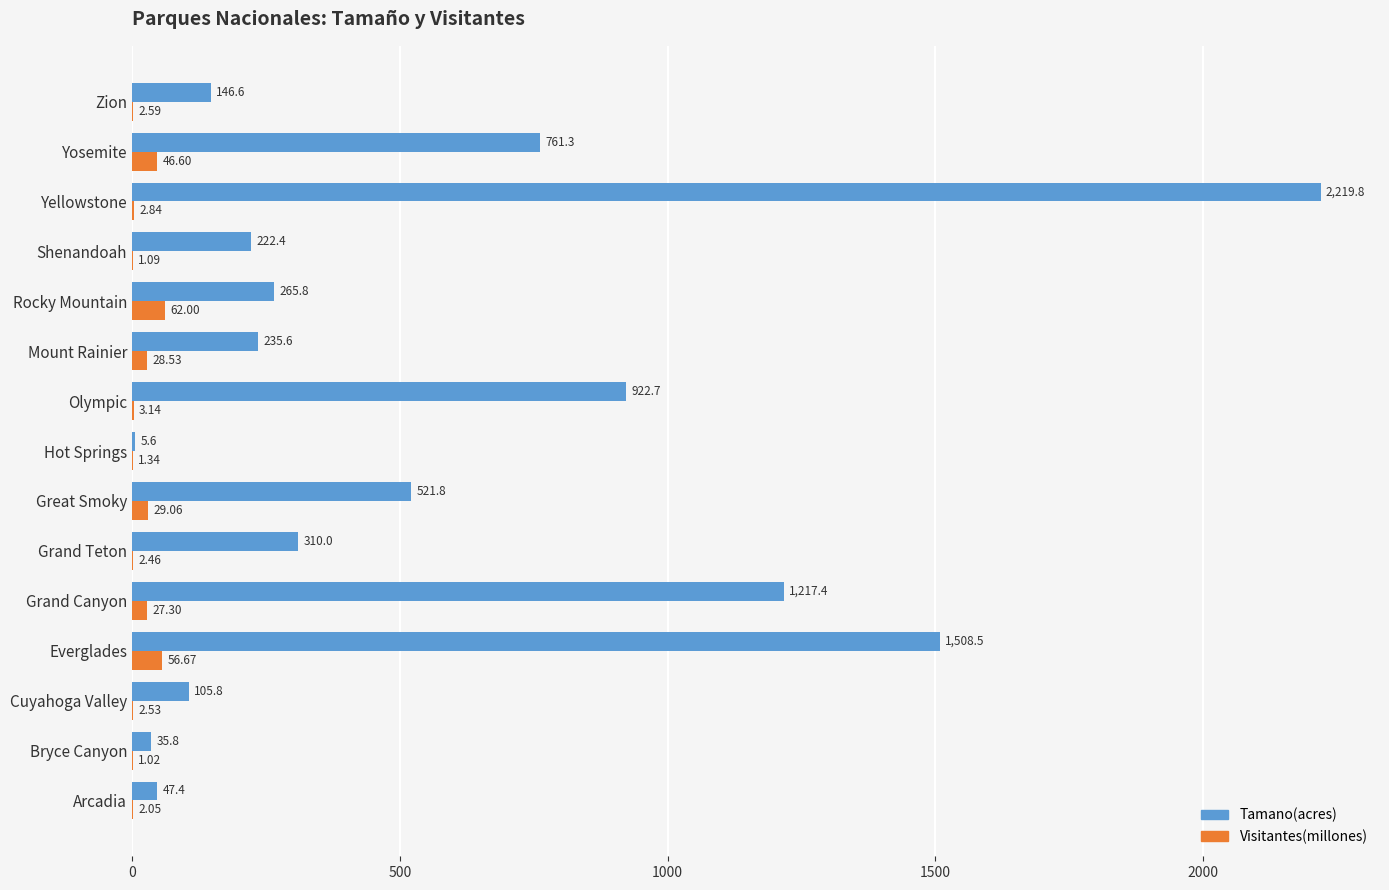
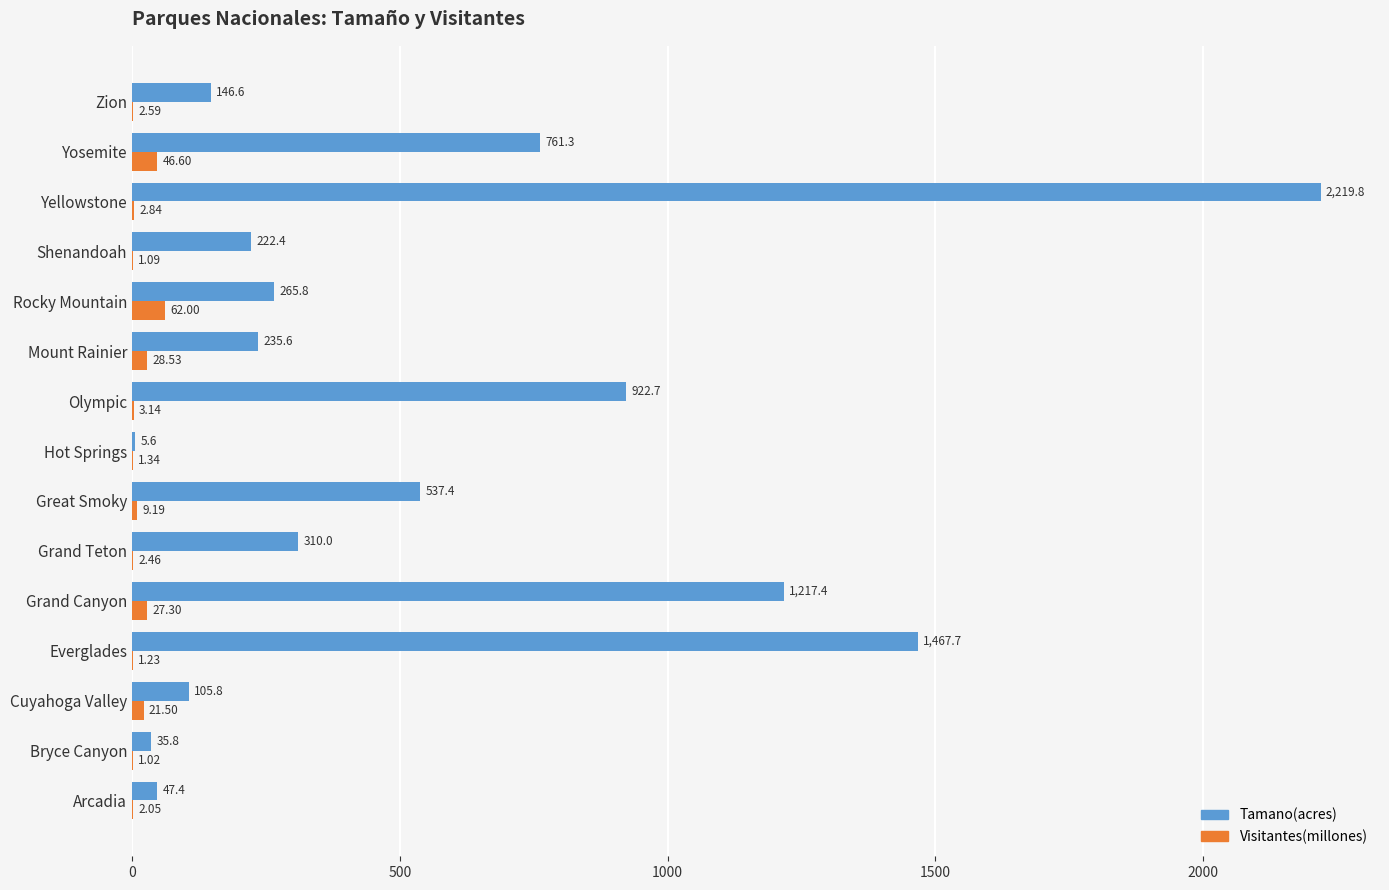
Tamano(acres), Great Smoky: 521.8 -> 537.4
Visitantes(millones), Great Smoky: 29.06 -> 9.19
Tamano(acres), Everglades: 1,508.5 -> 1,467.7
Visitantes(millones), Everglades: 56.67 -> 1.23
Visitantes(millones), Cuyahoga Valley: 2.53 -> 21.50
